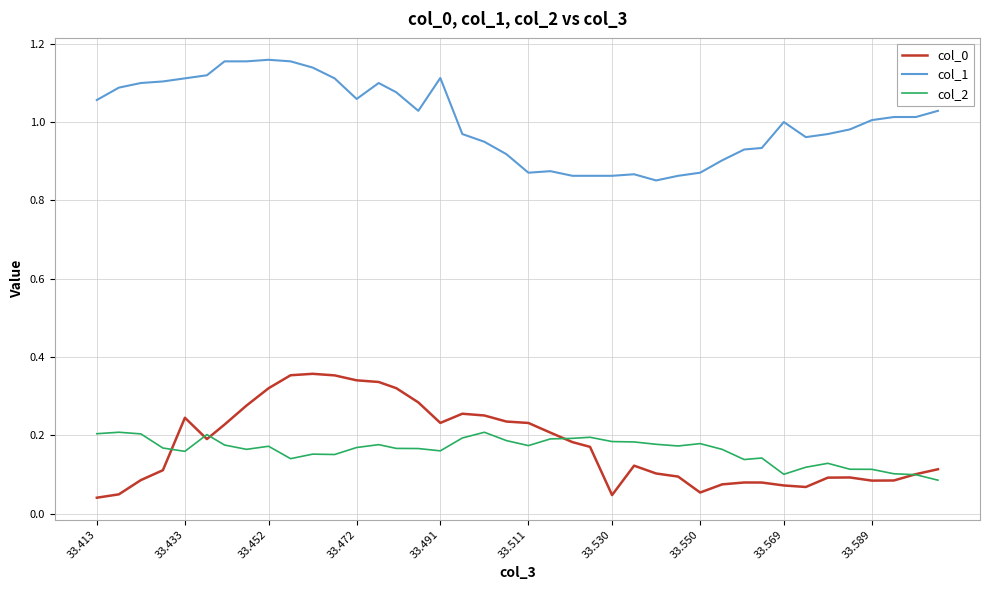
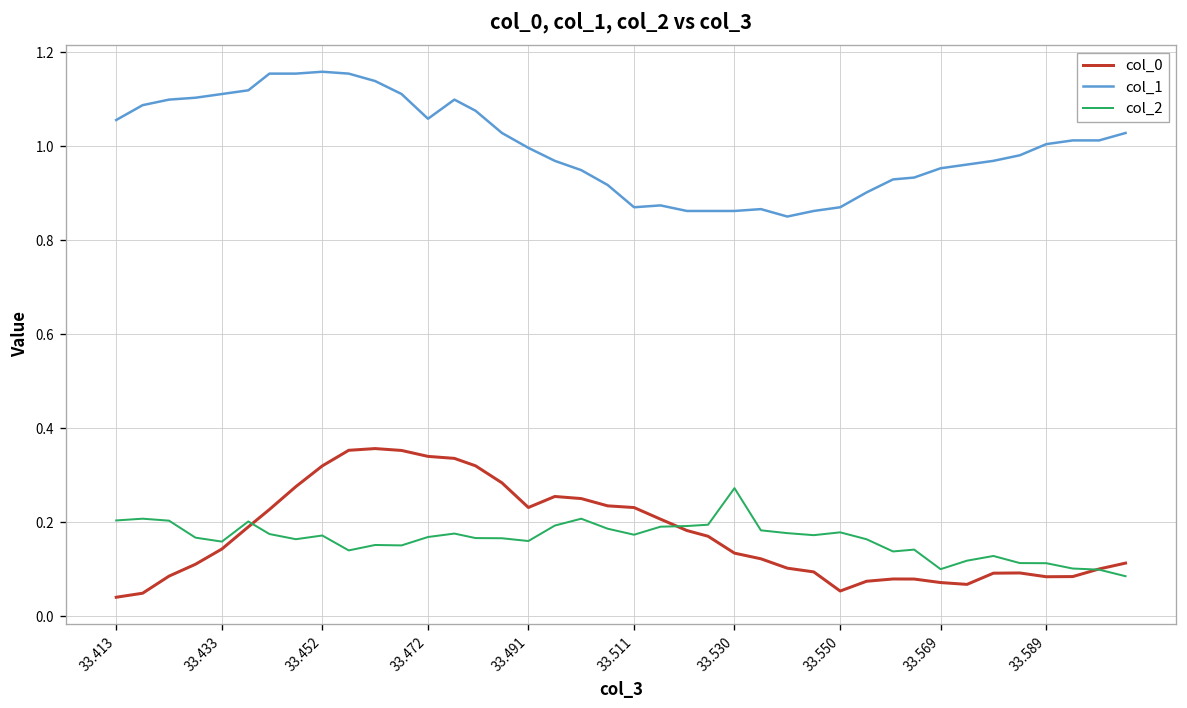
col_0, 33.433: 0.24 -> 0.14
col_1, 33.491: 1.11 -> 1.00
col_0, 33.530: 0.05 -> 0.13
col_2, 33.530: 0.18 -> 0.27
col_1, 33.569: 1.00 -> 0.95
